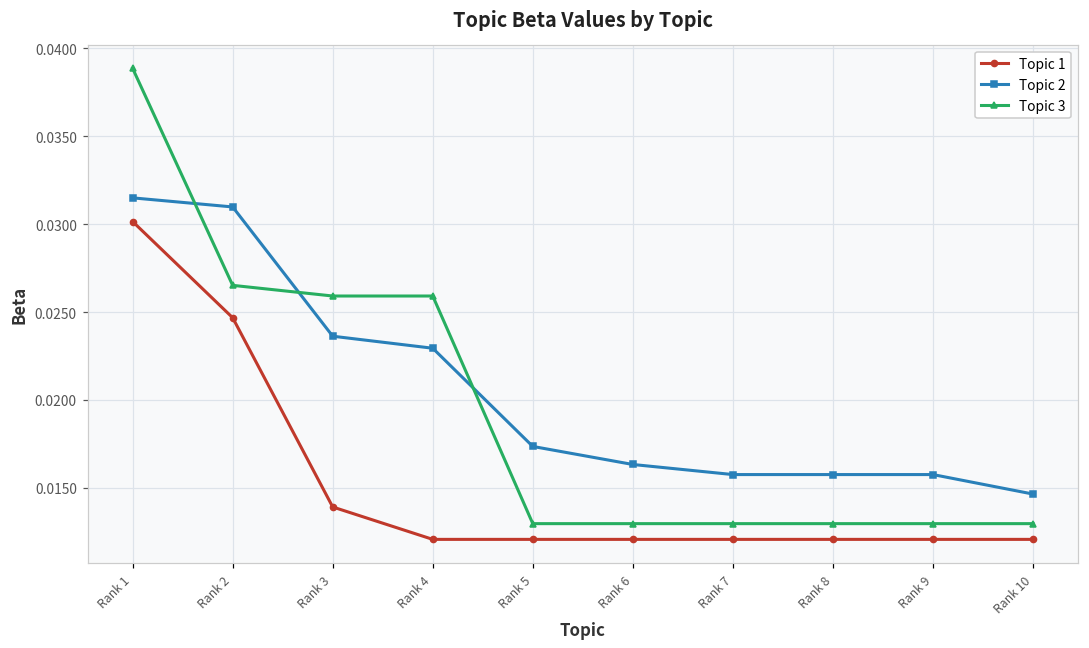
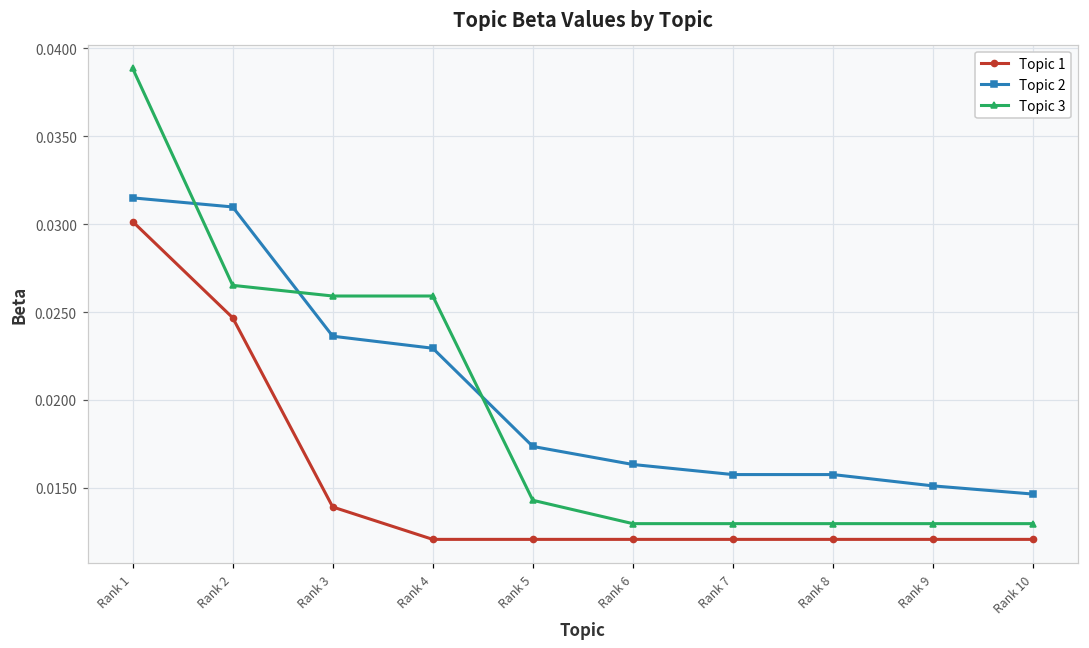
Topic 3, Rank 5: 0.0130 -> 0.0143
Topic 2, Rank 9: 0.0157 -> 0.0151
